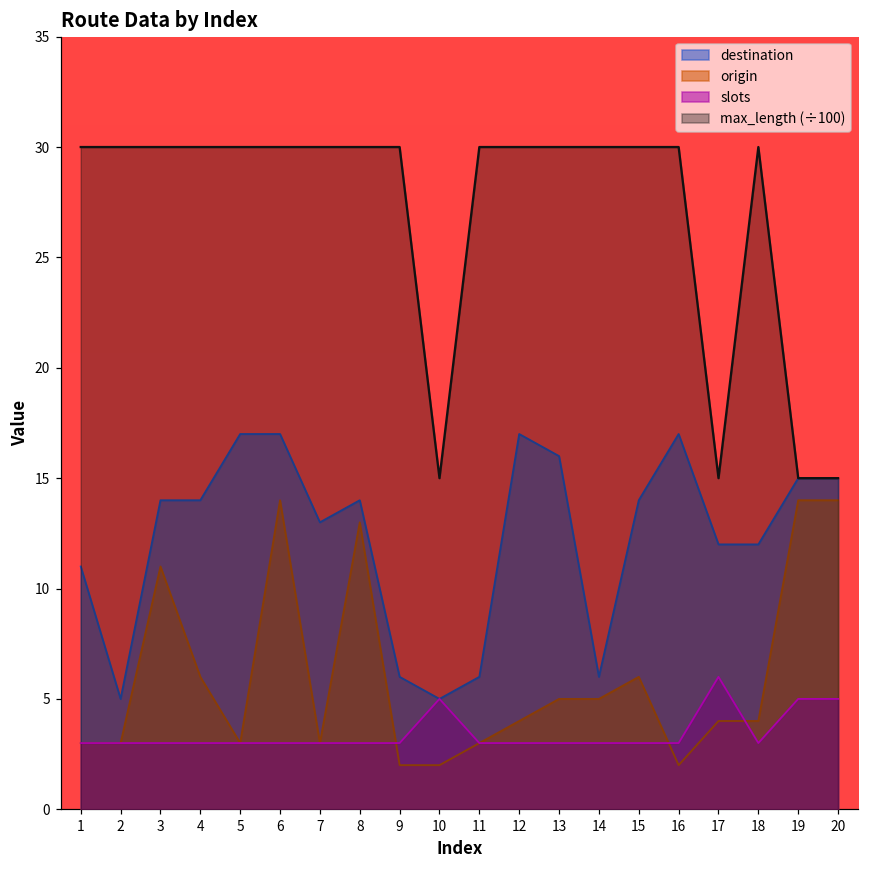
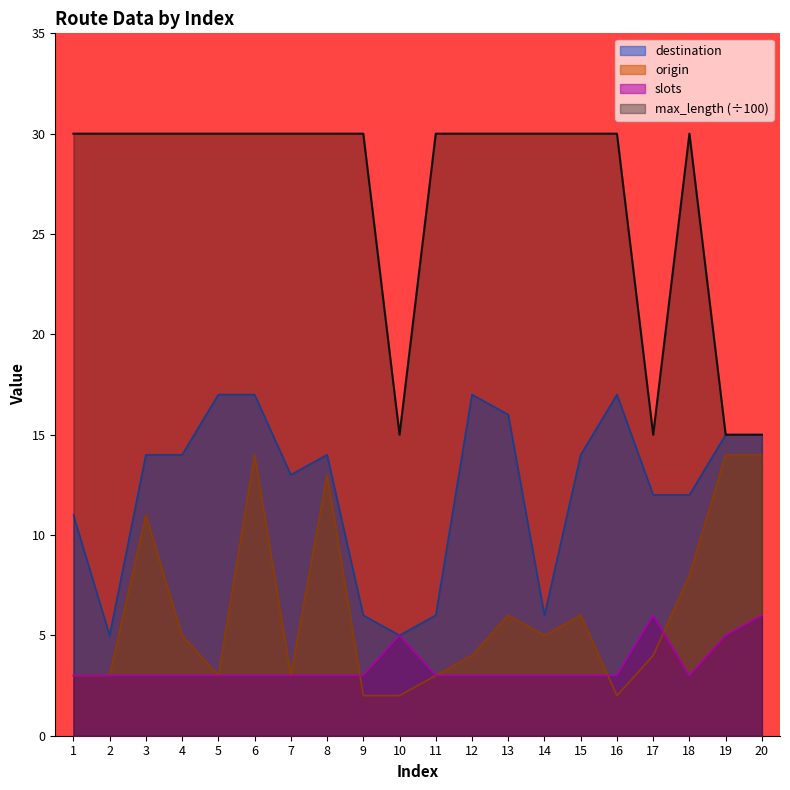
origin, 4: 6 -> 5
origin, 13: 5 -> 6
origin, 18: 4 -> 8
slots, 20: 5 -> 6
